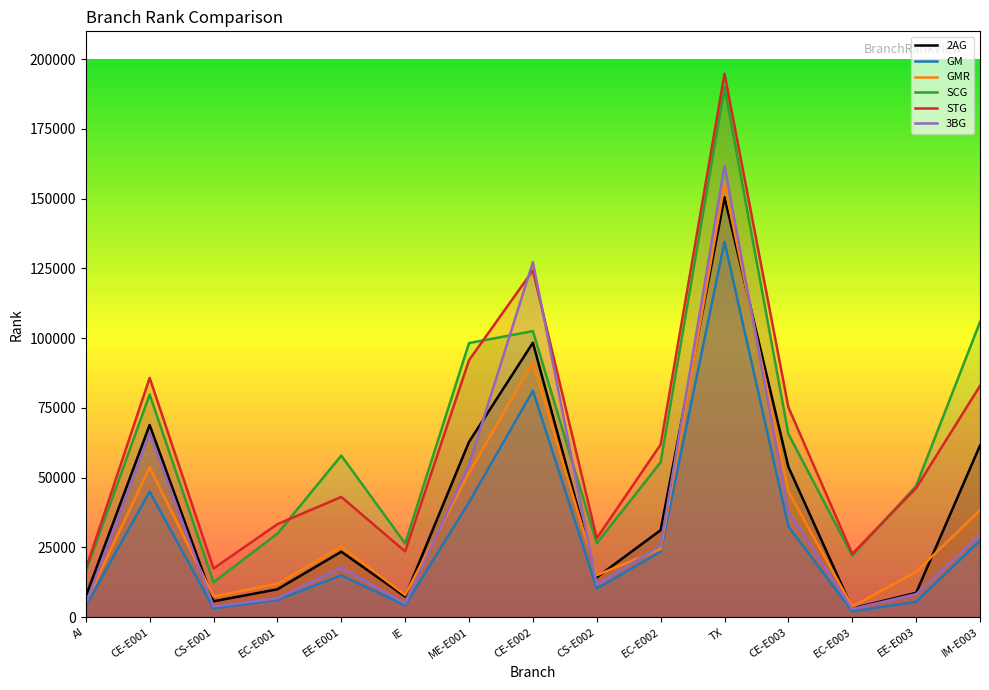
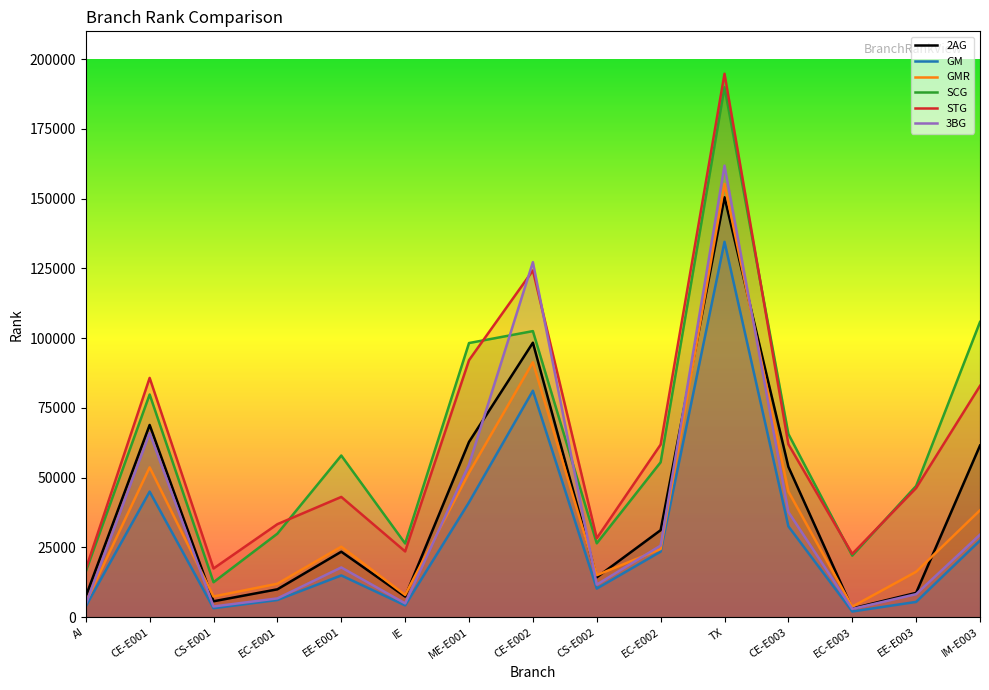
STG, CE-E003: 75000 -> 62000
